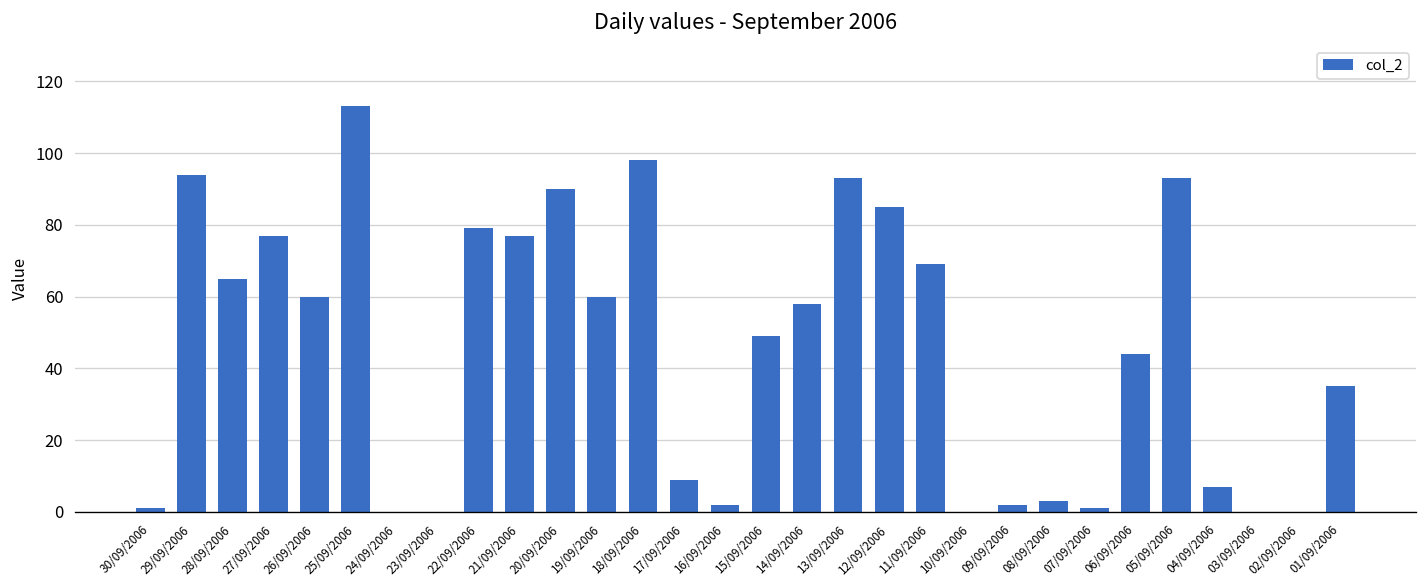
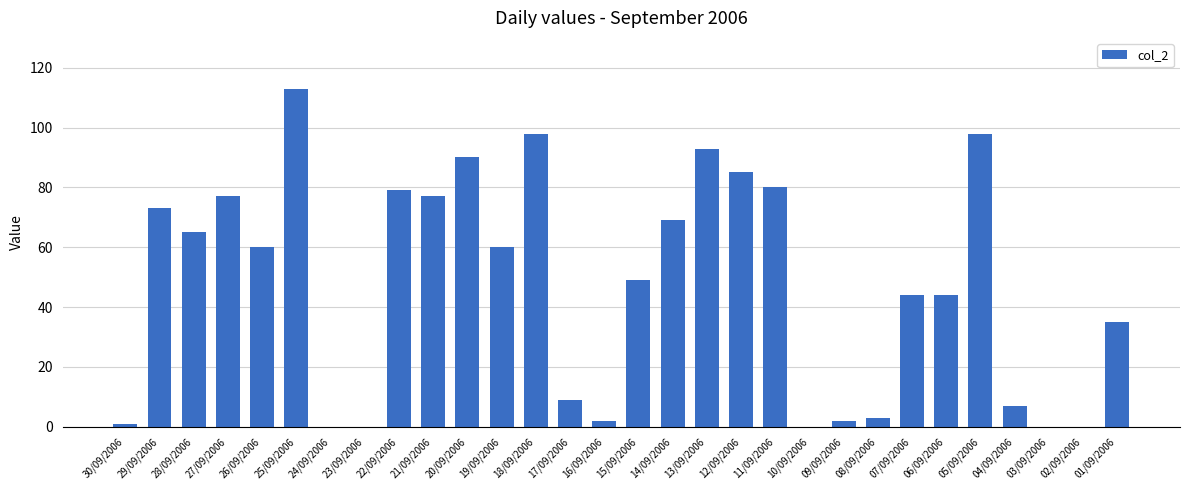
29/09/2006: 94 -> 73
14/09/2006: 58 -> 69
11/09/2006: 69 -> 80
07/09/2006: 1 -> 44
05/09/2006: 93 -> 98
